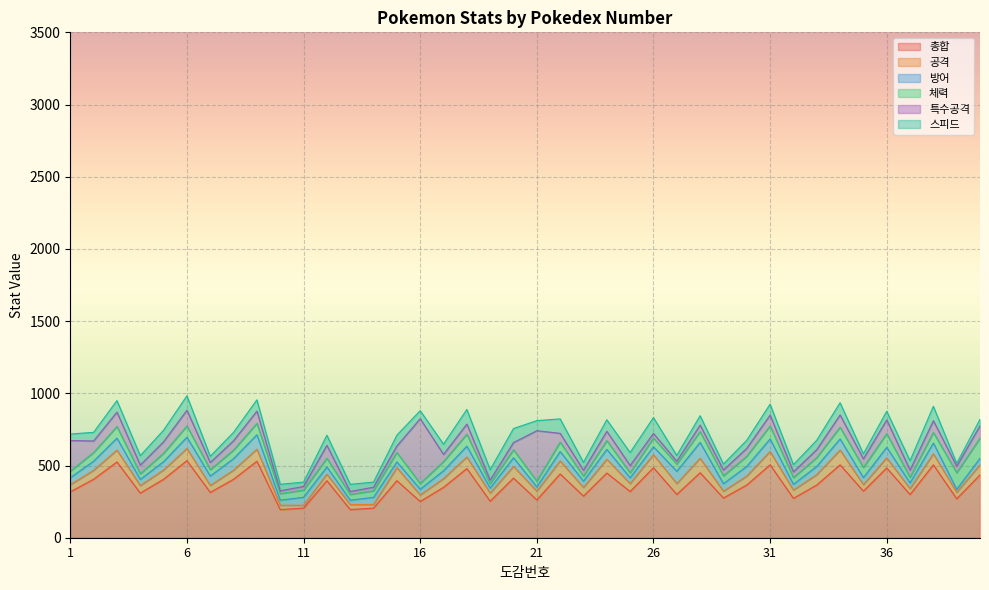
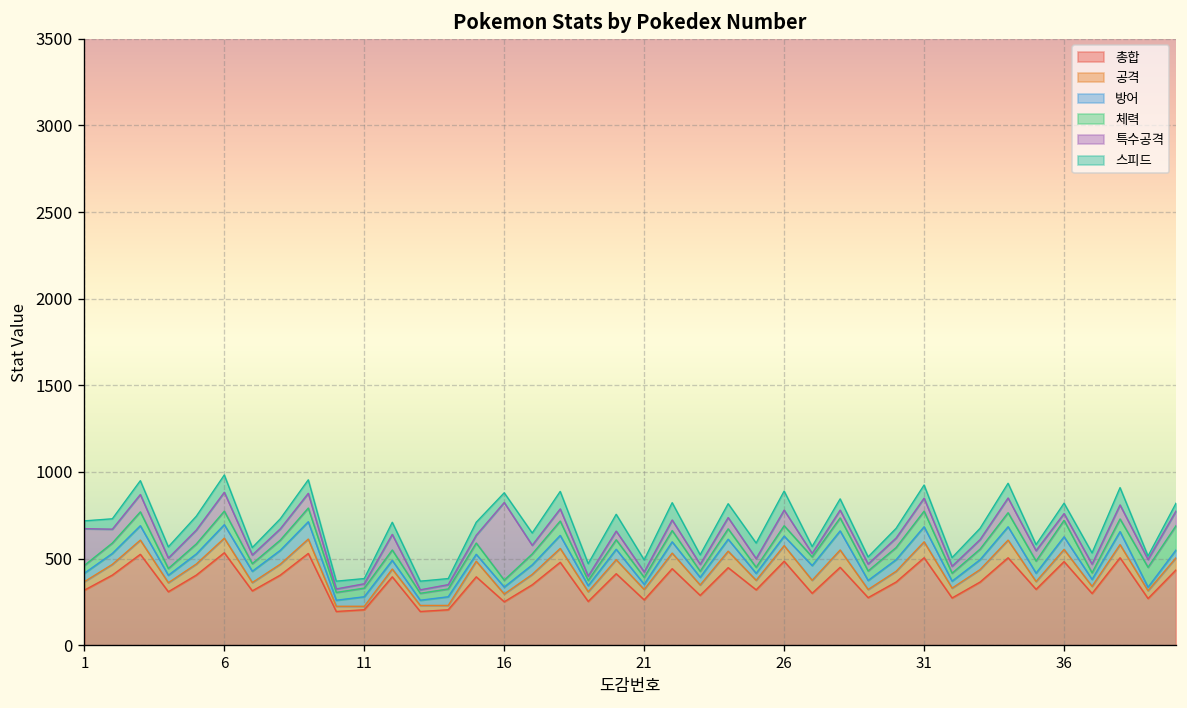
특수공격, 21: 350 -> 30
특수공격, 26: 30 -> 90
특수공격, 36: 100 -> 40
